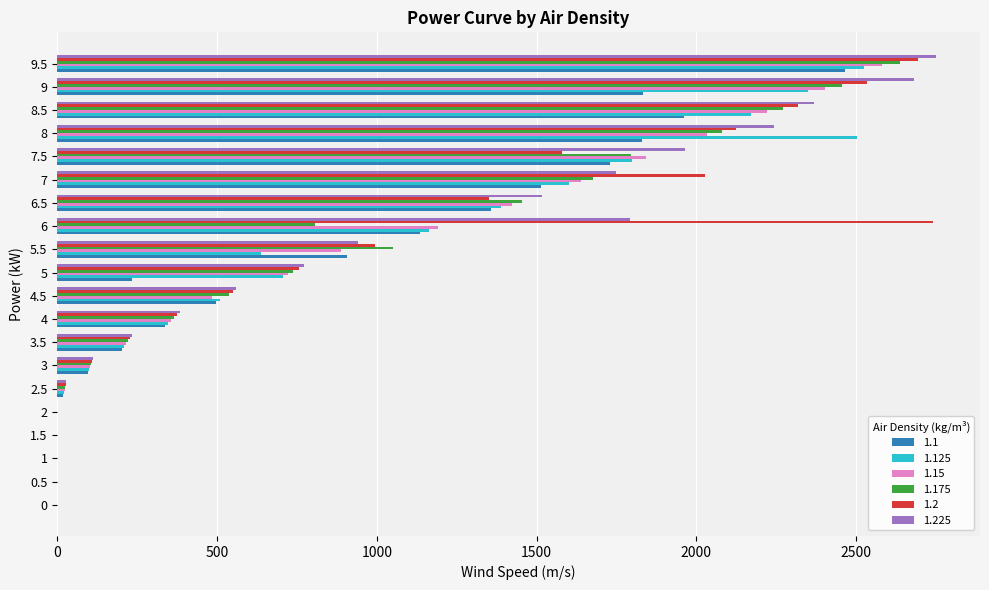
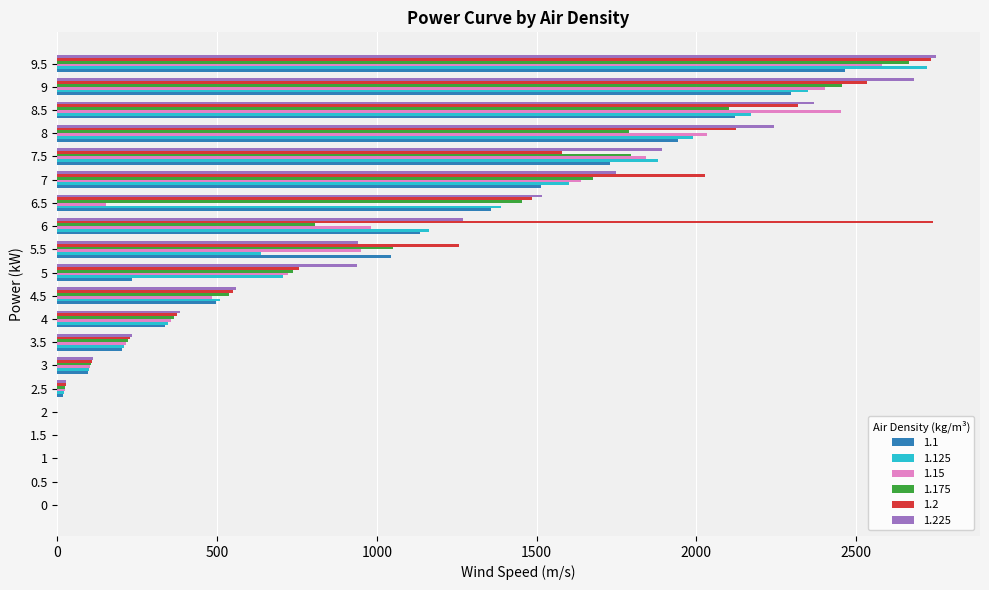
1.2, 9.5: 2690 -> 2730
1.175, 9.5: 2640 -> 2670
1.125, 9.5: 2520 -> 2720
1.1, 9: 1830 -> 2300
1.175, 8.5: 2270 -> 2100
1.15, 8.5: 2220 -> 2450
1.1, 8.5: 1960 -> 2120
1.175, 8: 2080 -> 1790
1.125, 8: 2500 -> 1990
1.1, 8: 1830 -> 1940
1.225, 7.5: 1960 -> 1890
1.125, 7.5: 1800 -> 1880
1.2, 6.5: 1350 -> 1490
1.15, 6.5: 1420 -> 150
1.225, 6: 1790 -> 1270
1.15, 6: 1190 -> 980
1.2, 5.5: 1000 -> 1260
1.15, 5.5: 890 -> 950
1.1, 5.5: 910 -> 1050
1.225, 5: 770 -> 940
